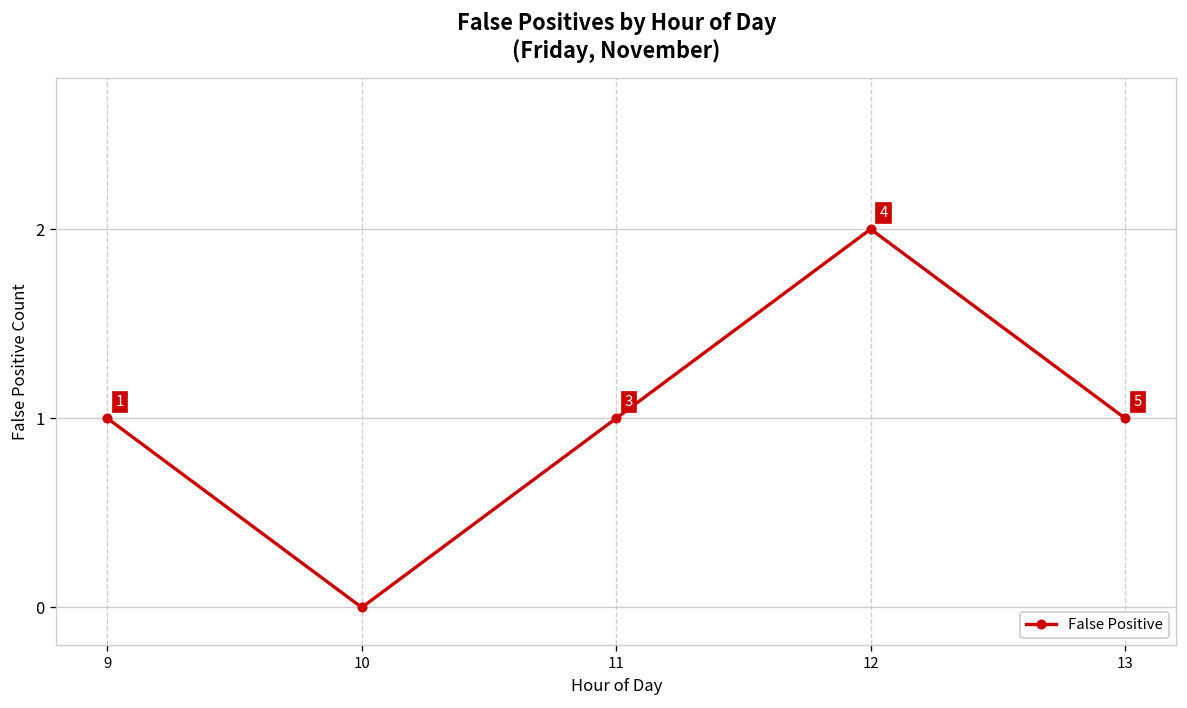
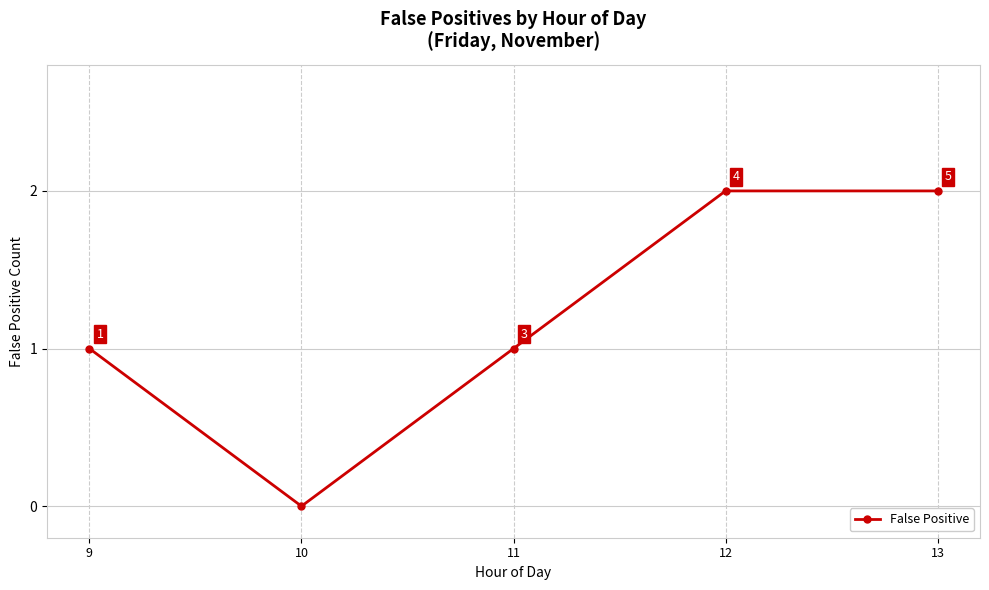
13: 1 -> 2
